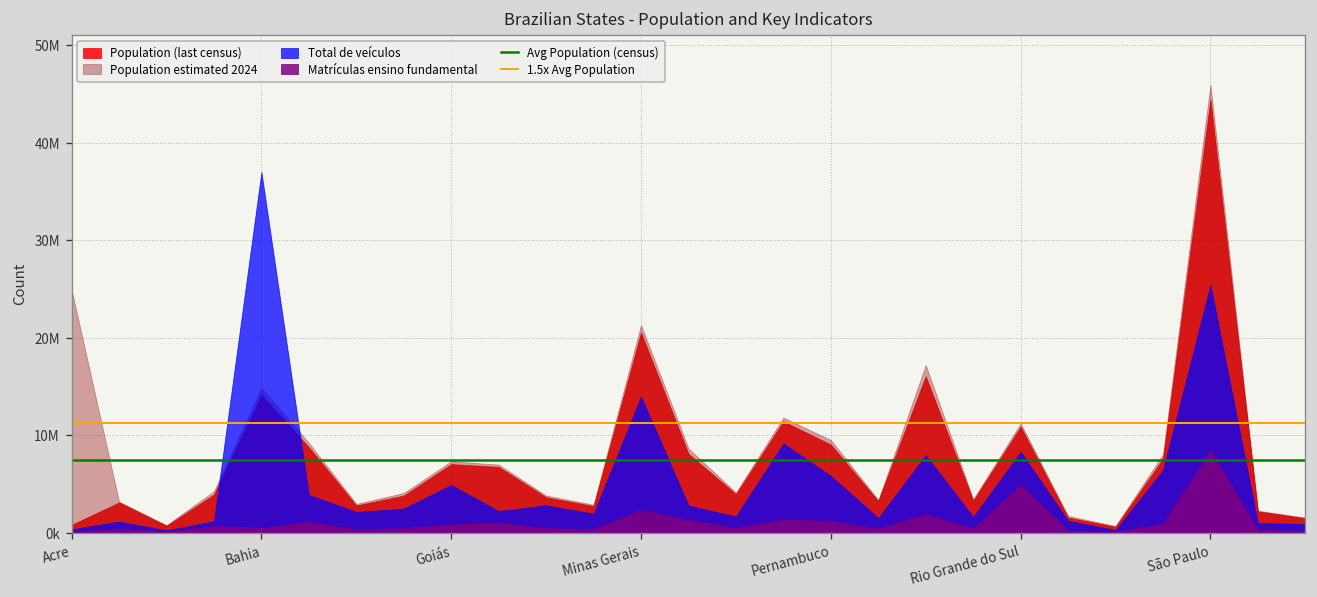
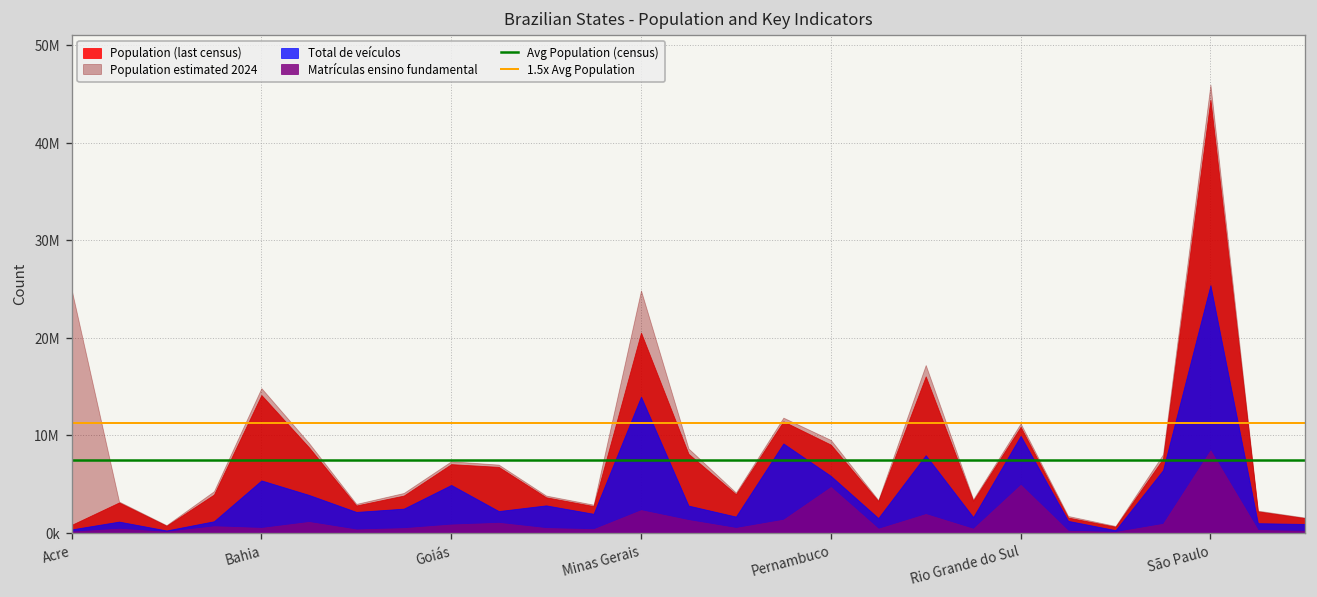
Total de veículos, Bahia: 37000000 -> 5000000
Population estimated 2024, Minas Gerais: 21000000 -> 25000000
Matrículas ensino fundamental, Pernambuco: 1000000 -> 5000000
Total de veículos, Rio Grande do Sul: 8000000 -> 10000000
